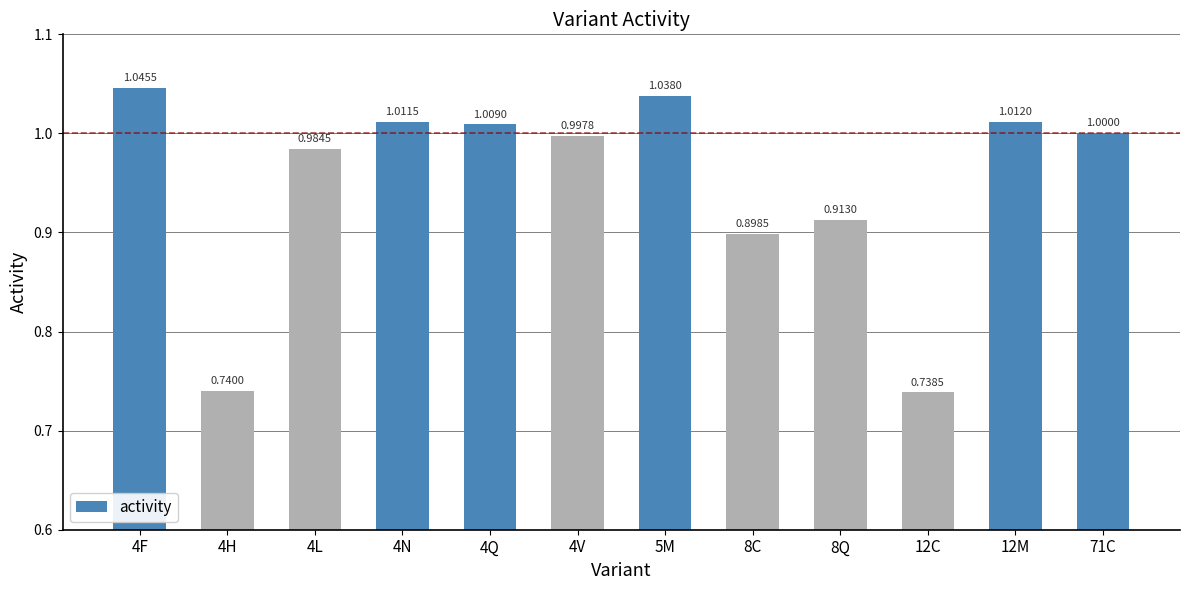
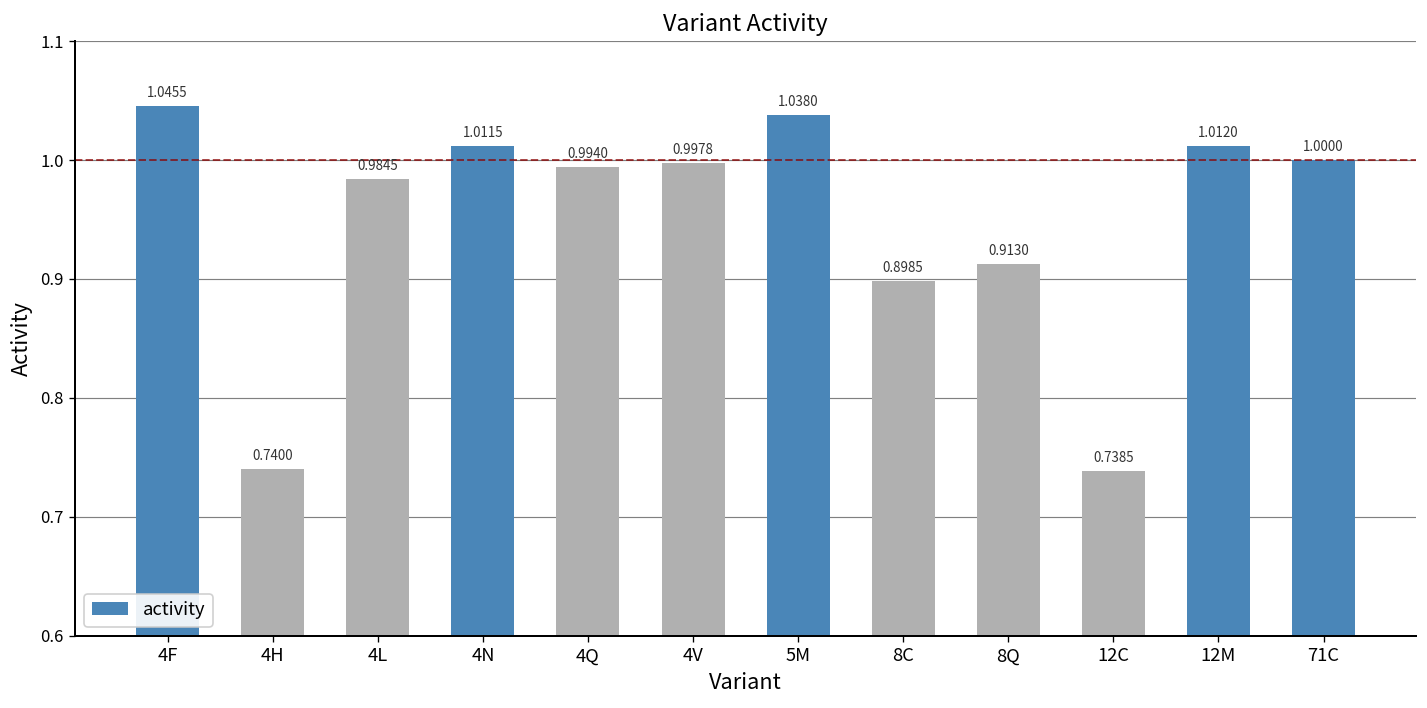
4Q: 1.0090 -> 0.9940
